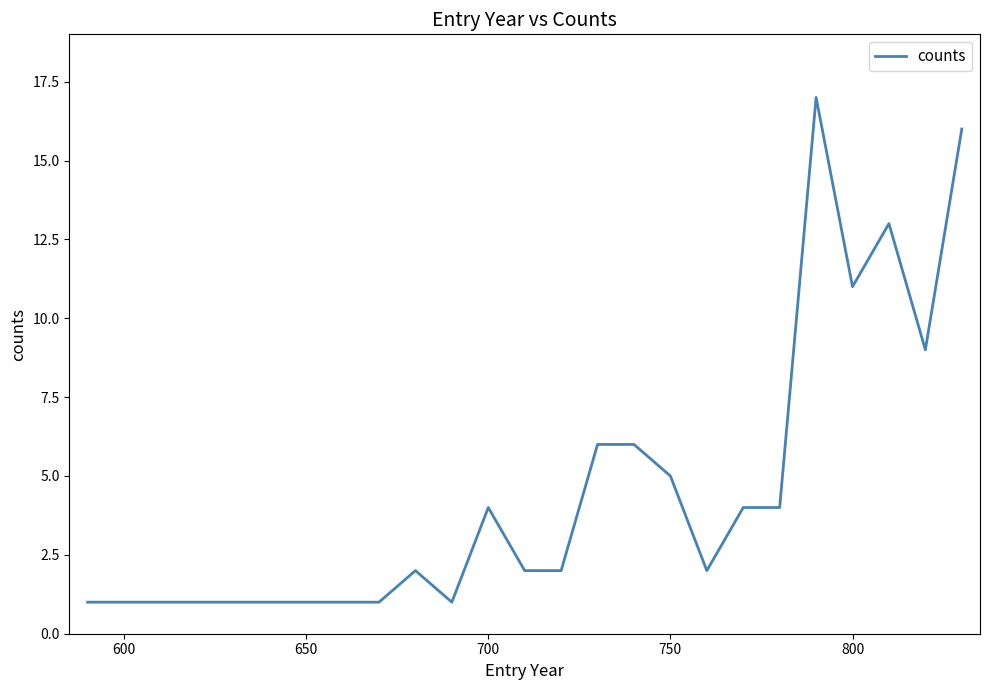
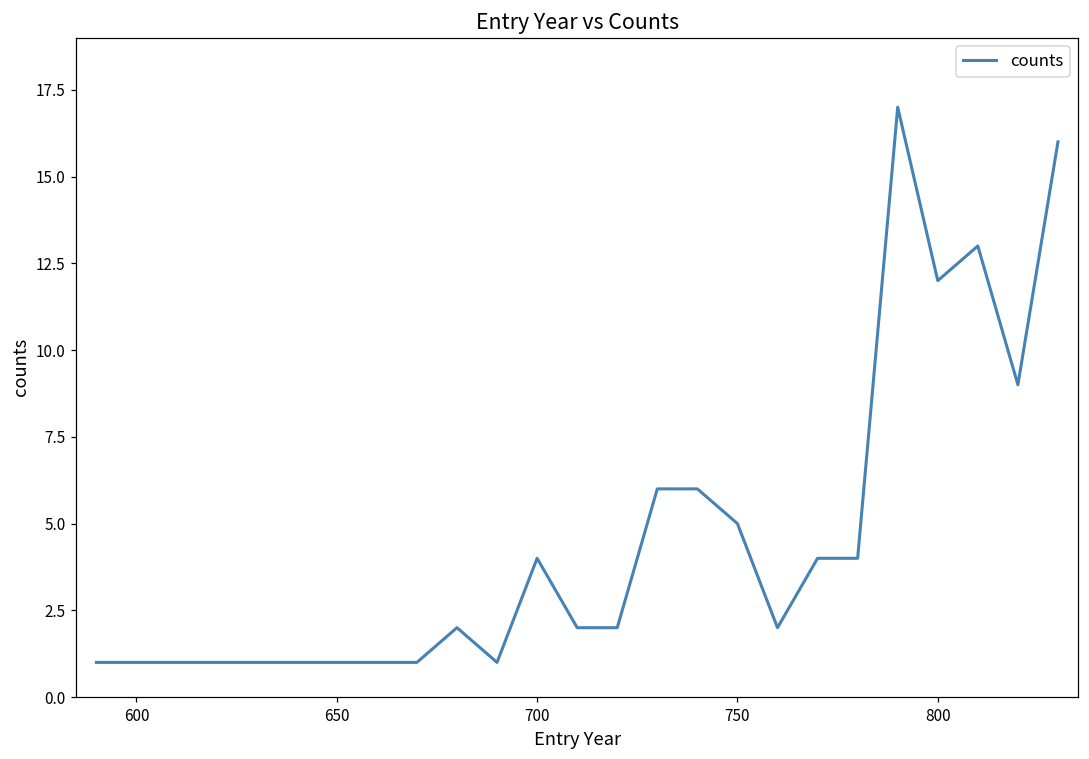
800: 11 -> 12
